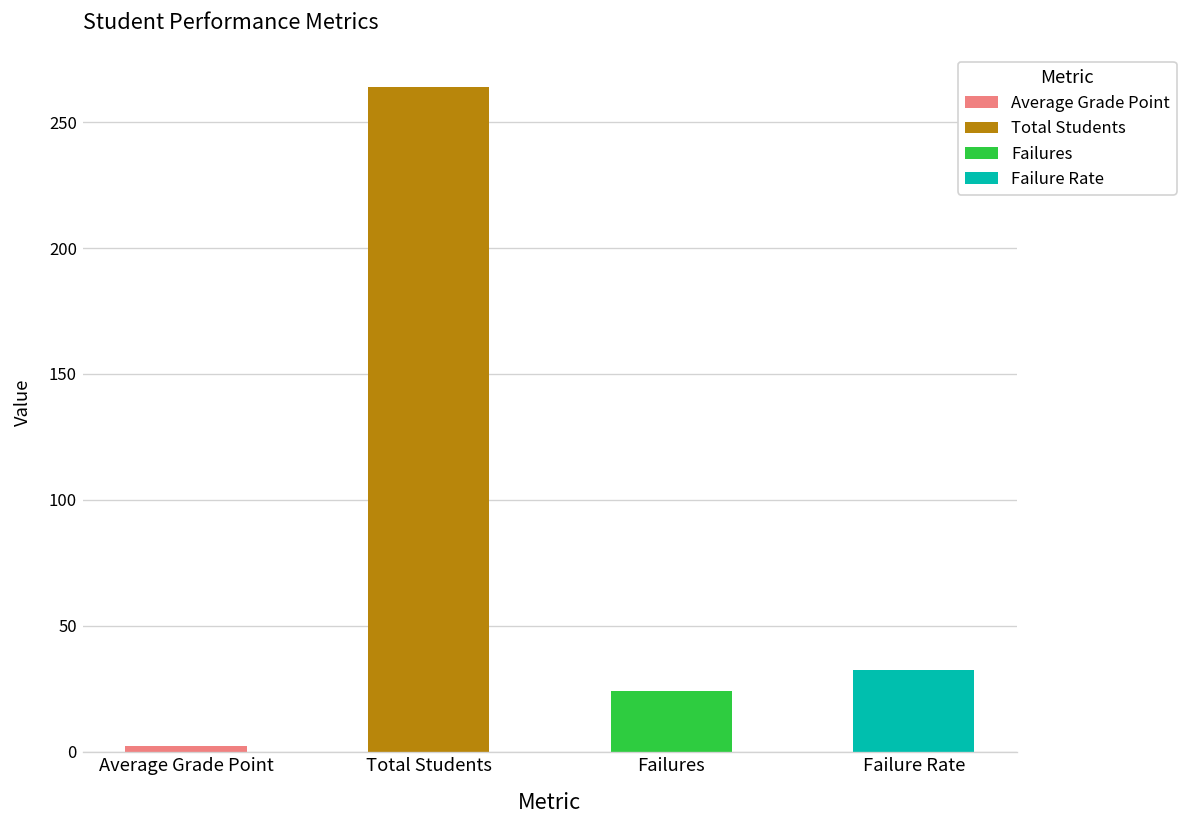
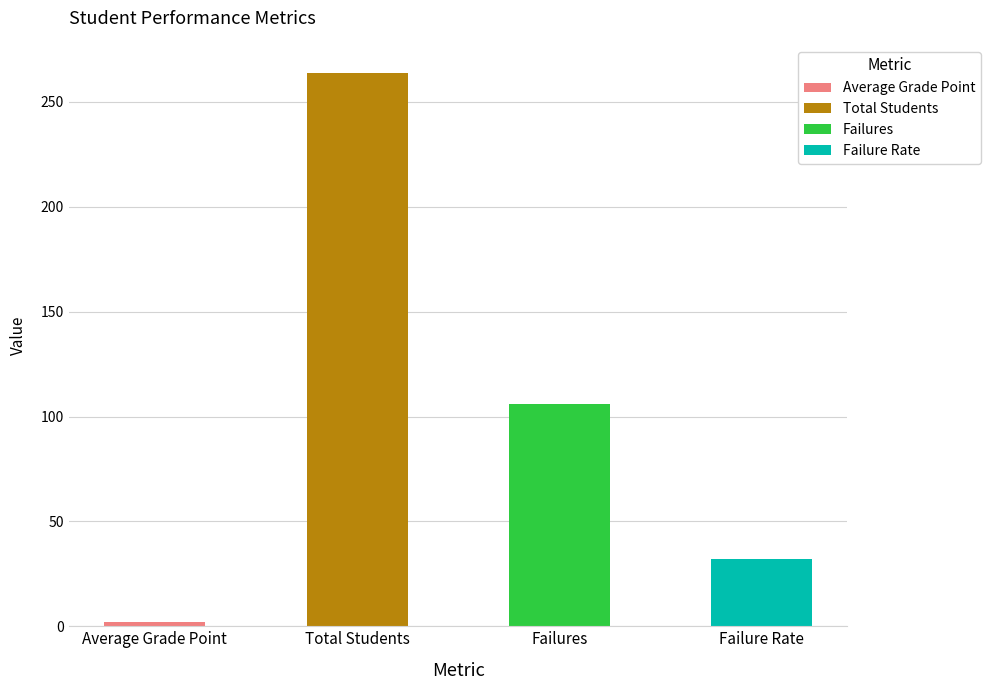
Failures: 24 -> 106
